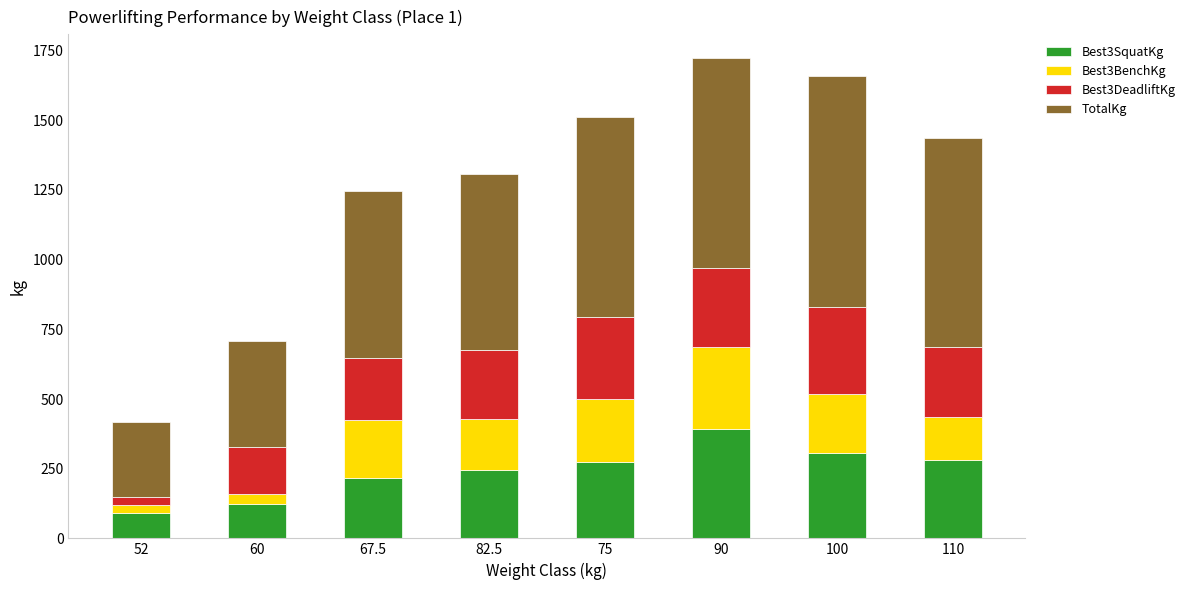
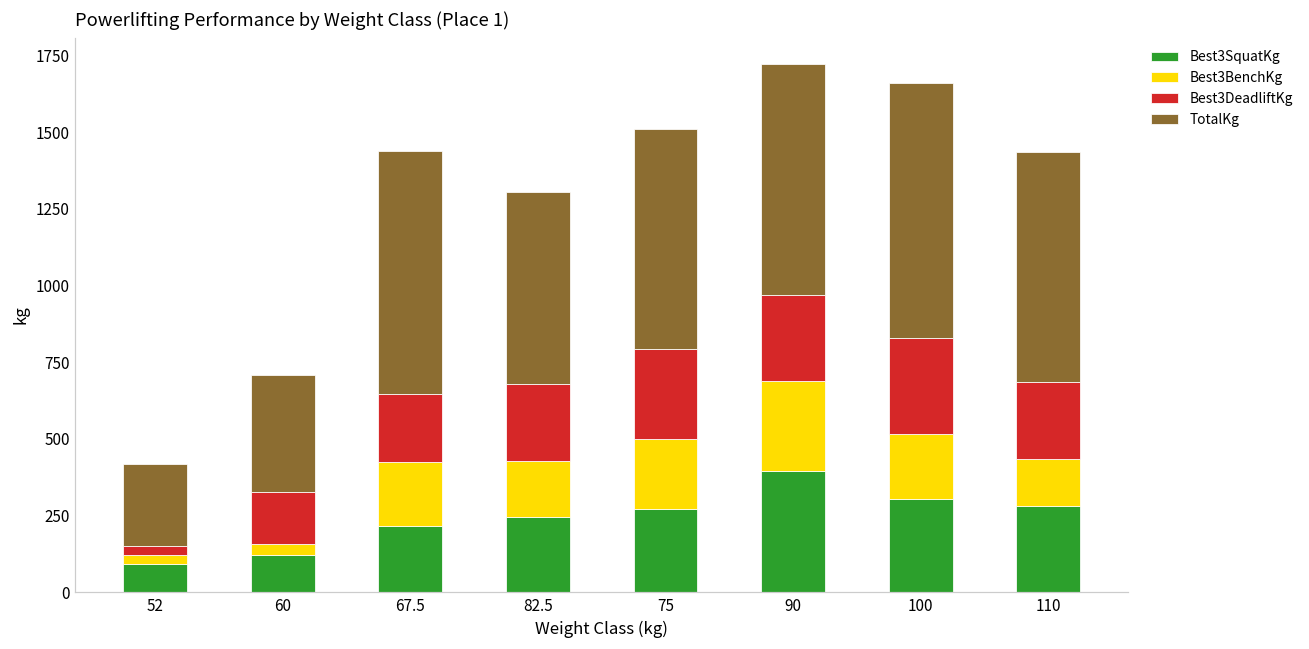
TotalKg, 67.5: 600 -> 790
